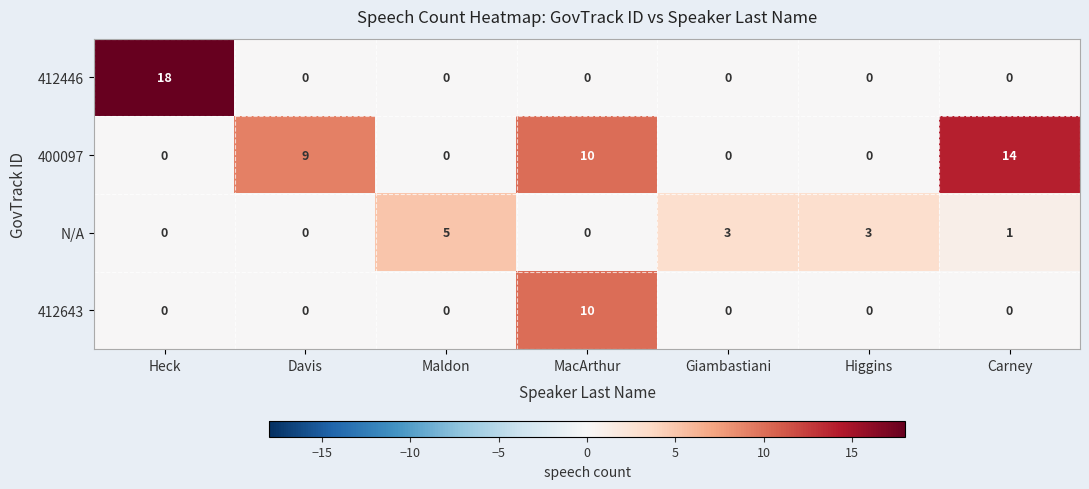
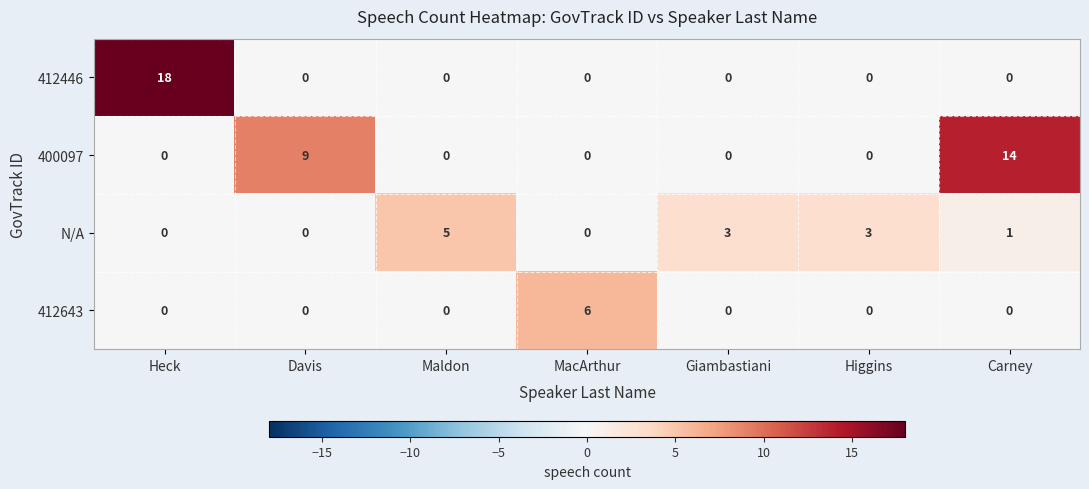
400097, MacArthur: 10 -> 0
412643, MacArthur: 10 -> 6
